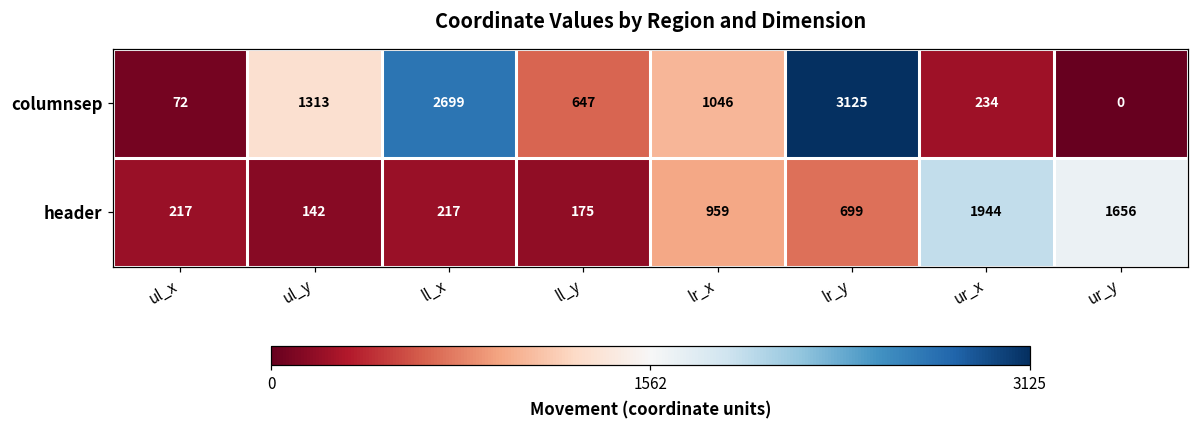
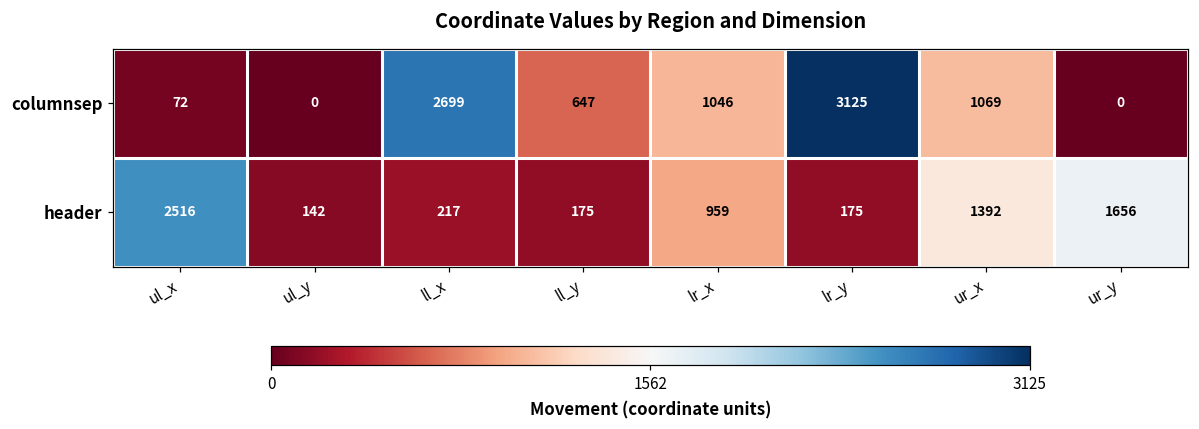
columnsep, ul_y: 1313 -> 0
columnsep, ur_x: 234 -> 1069
header, ul_x: 217 -> 2516
header, lr_y: 699 -> 175
header, ur_x: 1944 -> 1392
